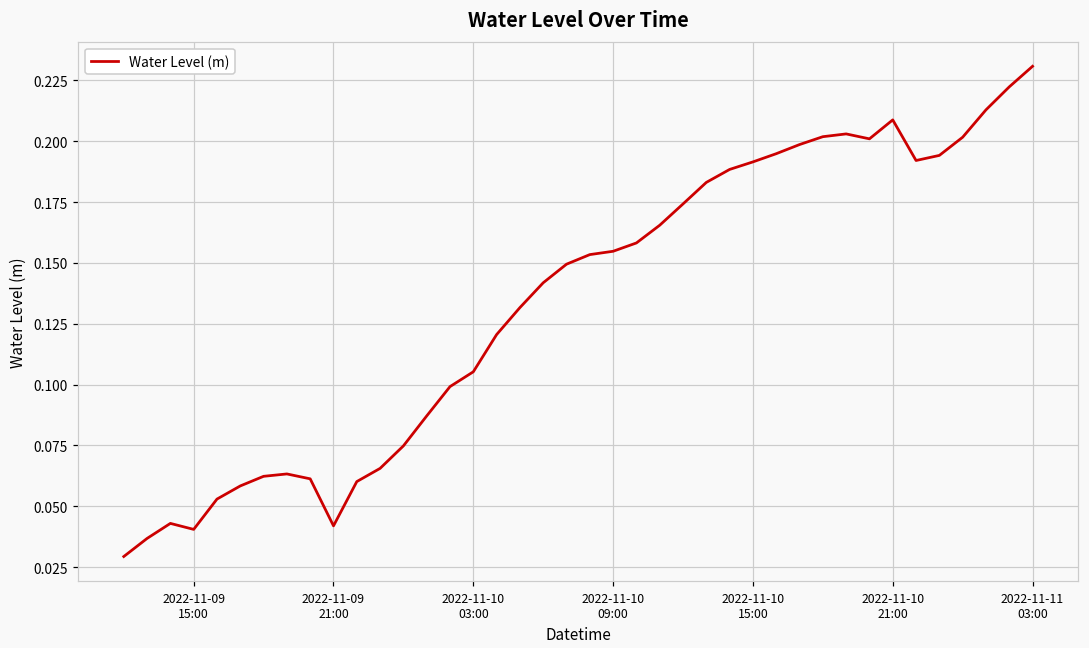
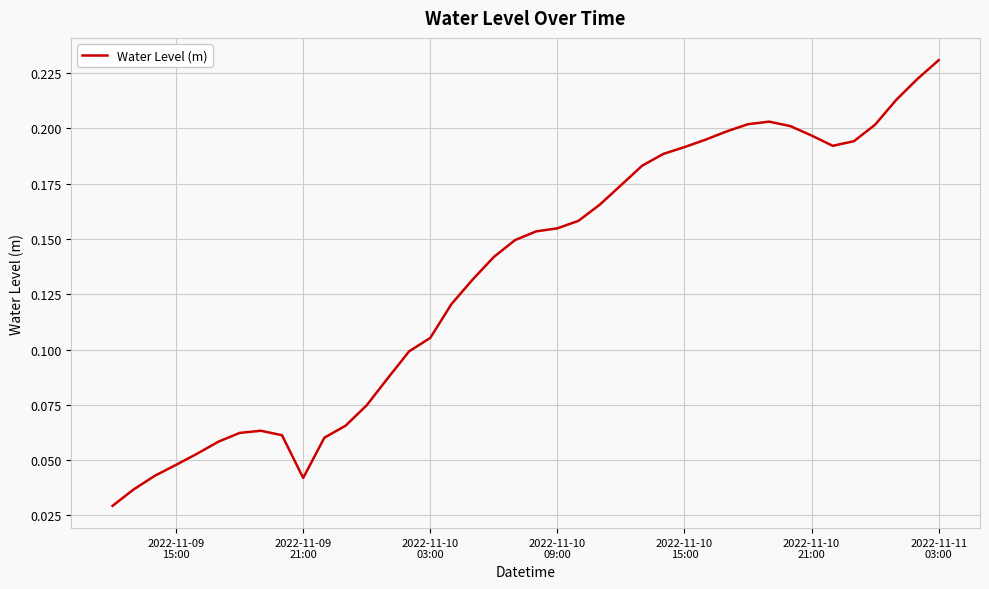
2022-11-09 15:00: 0.040 -> 0.048
2022-11-10 21:00: 0.209 -> 0.197
